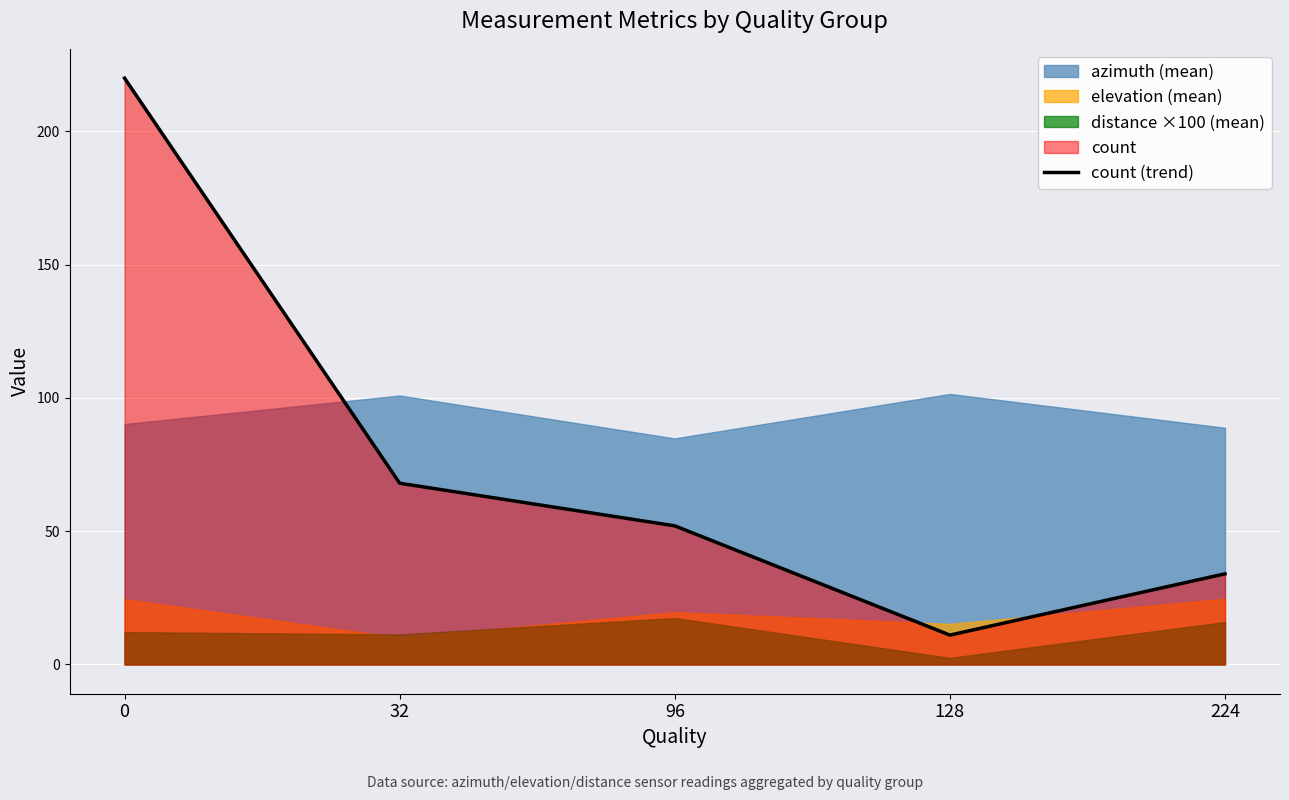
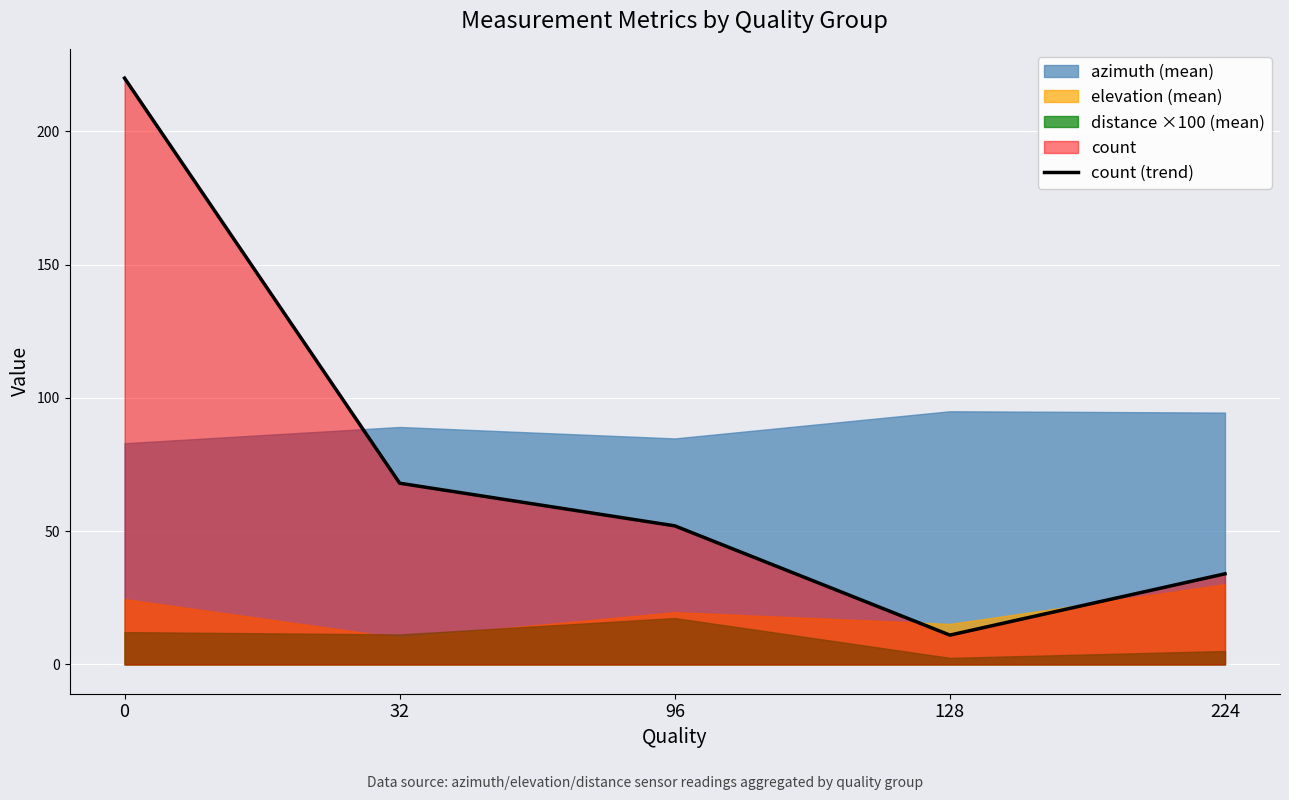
azimuth (mean), 0: 90 -> 83
azimuth (mean), 32: 101 -> 89
azimuth (mean), 128: 102 -> 95
azimuth (mean), 224: 89 -> 95
elevation (mean), 224: 25 -> 30
distance ×100 (mean), 224: 16 -> 5
